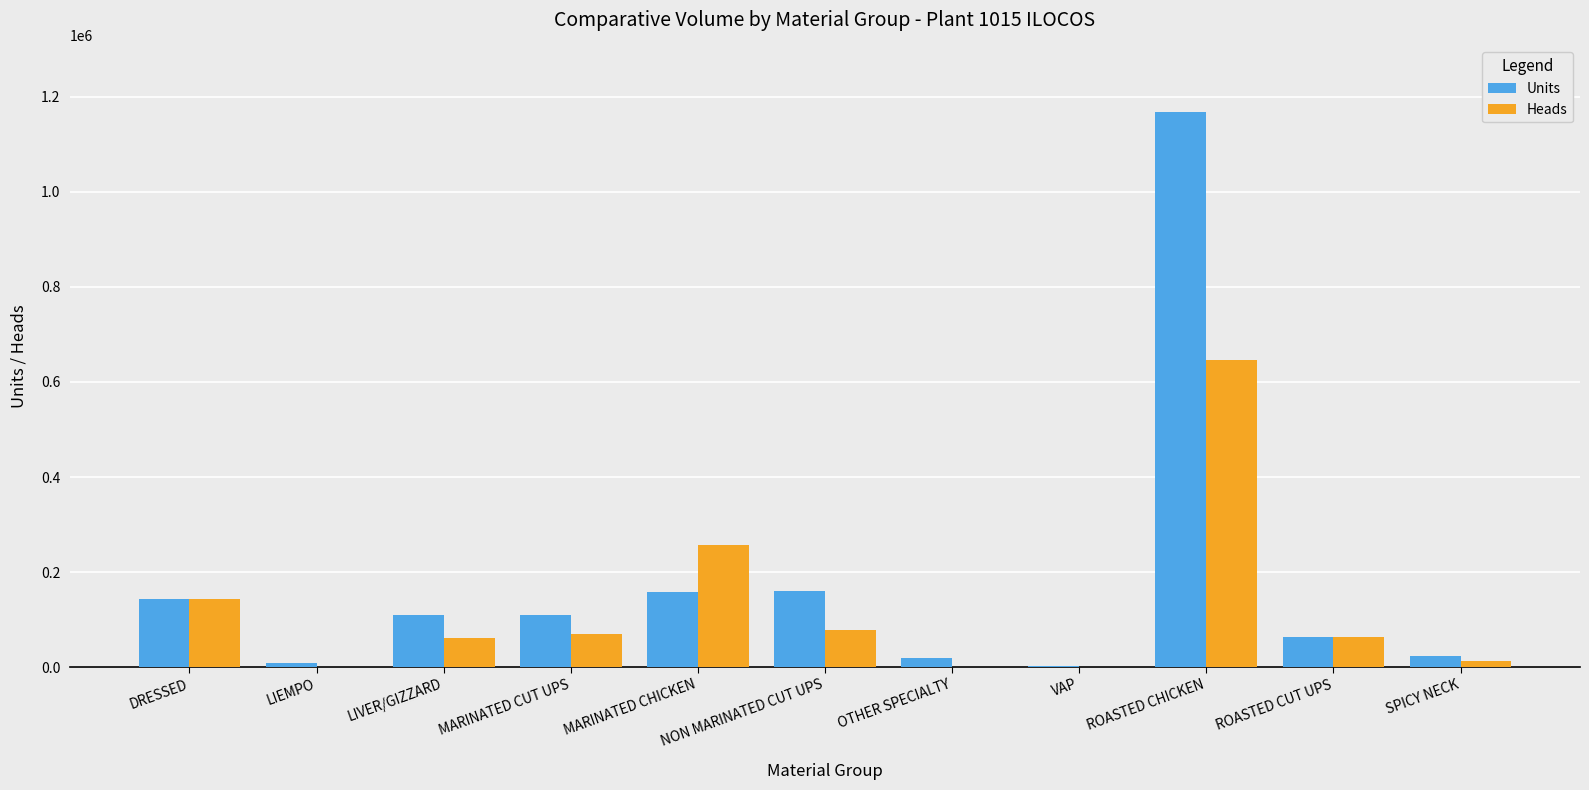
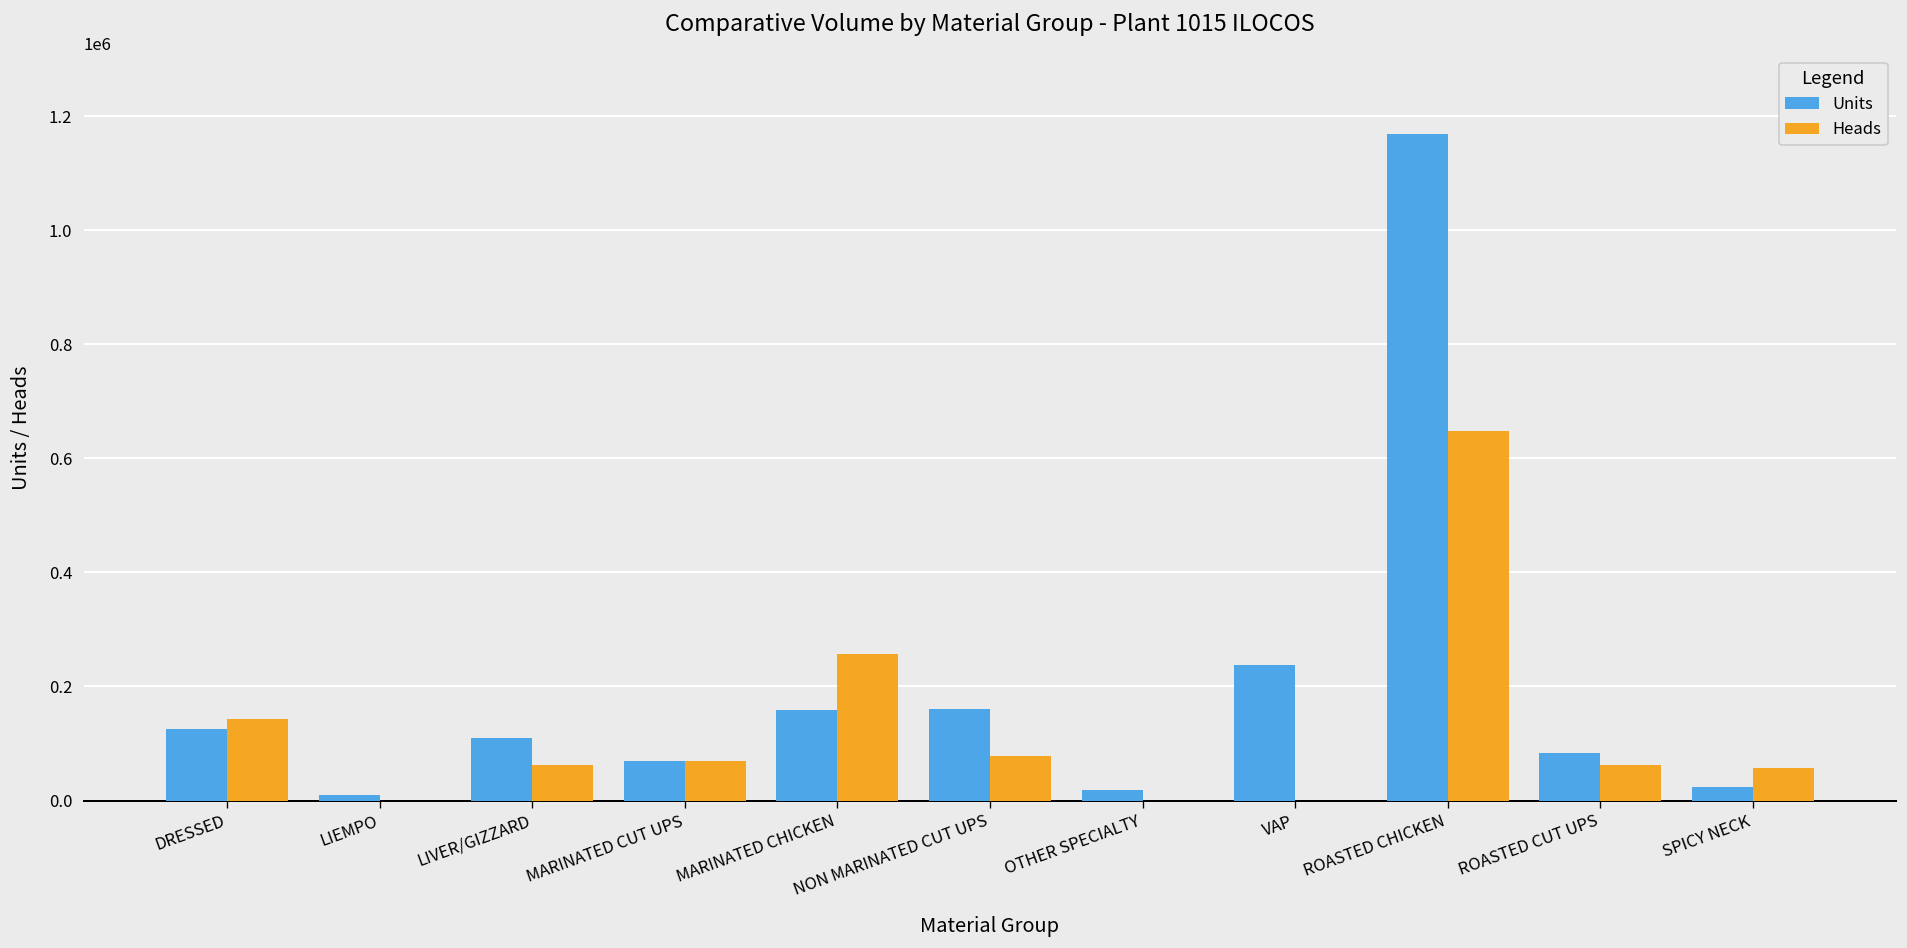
Units, DRESSED: 140000 -> 120000
Units, MARINATED CUT UPS: 110000 -> 70000
Units, VAP: 0 -> 240000
Units, ROASTED CUT UPS: 60000 -> 80000
Heads, SPICY NECK: 10000 -> 60000
